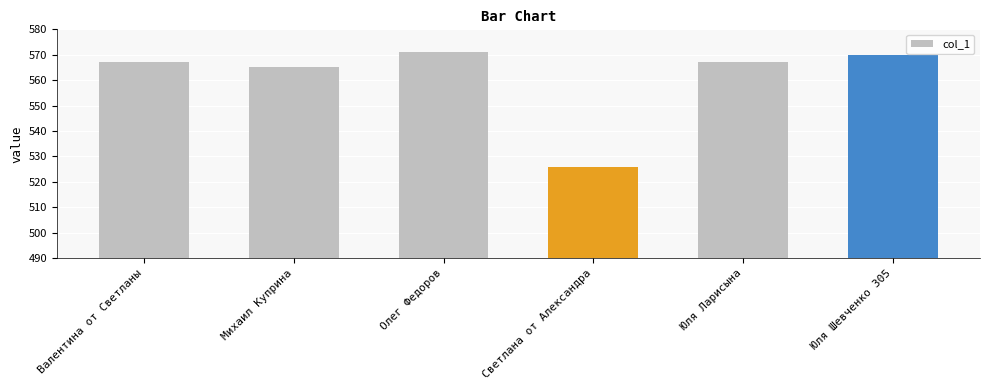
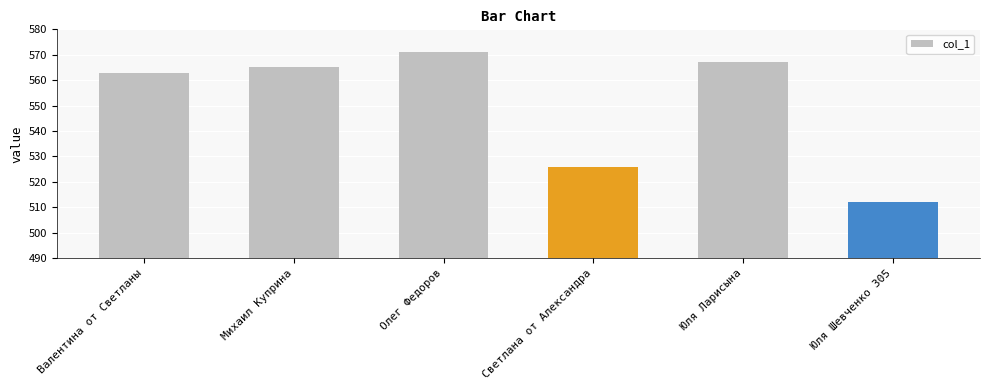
Валентина от Светланы: 567 -> 563
Юля Шевченко 305: 570 -> 512
